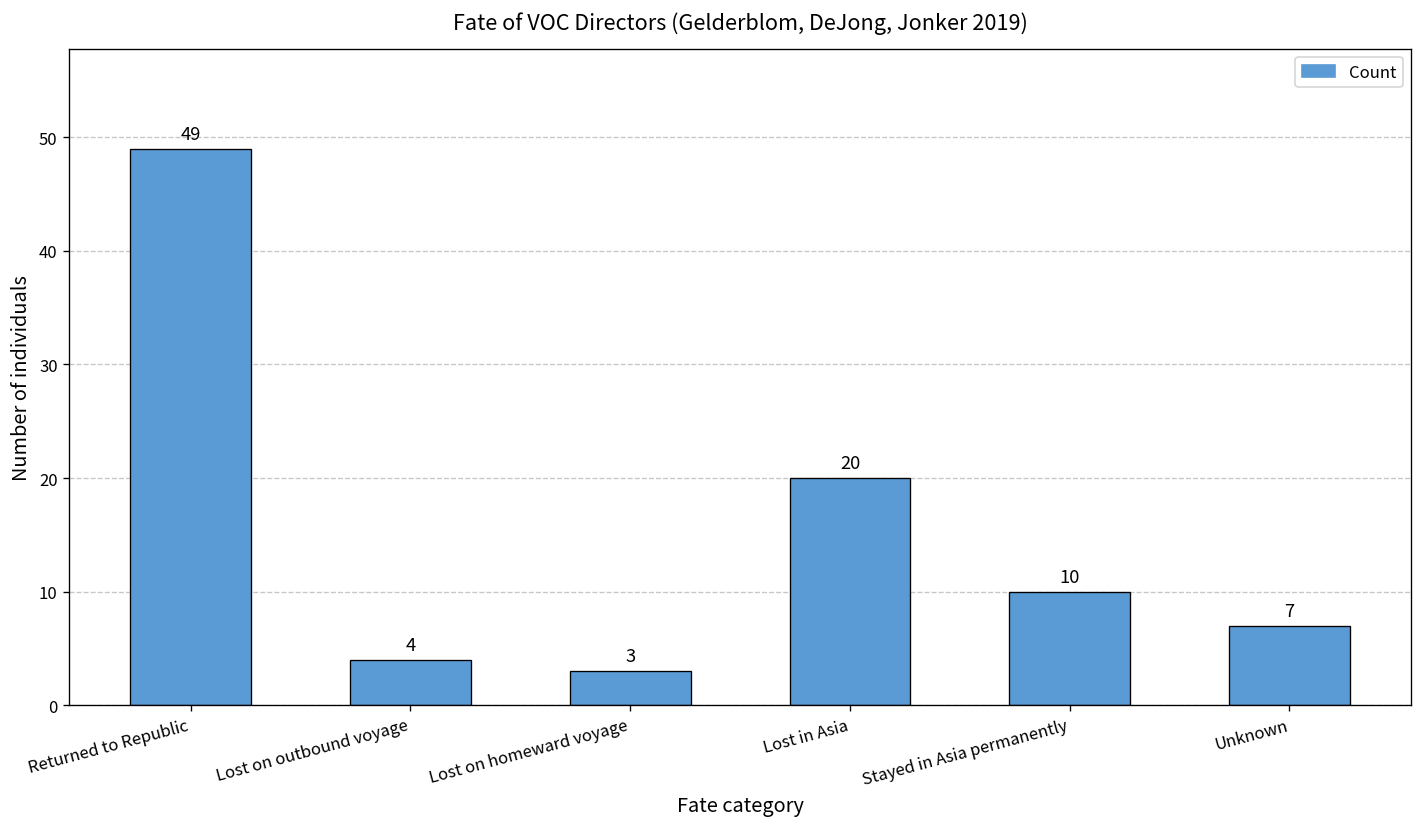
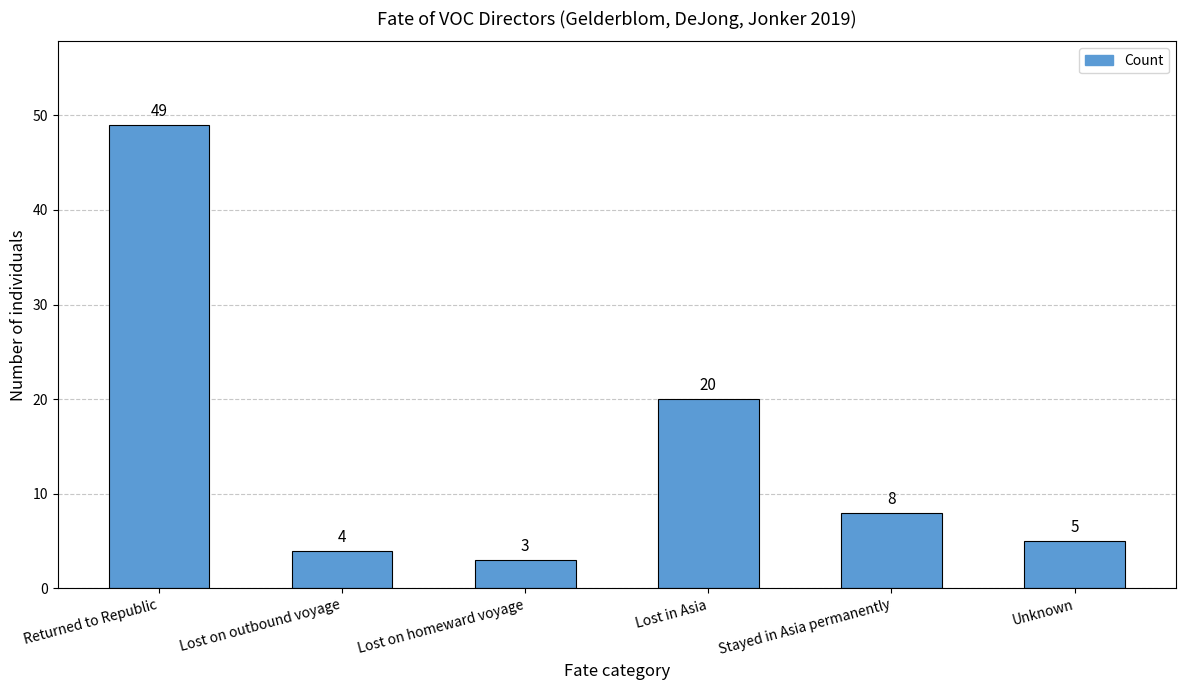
Stayed in Asia permanently: 10 -> 8
Unknown: 7 -> 5
